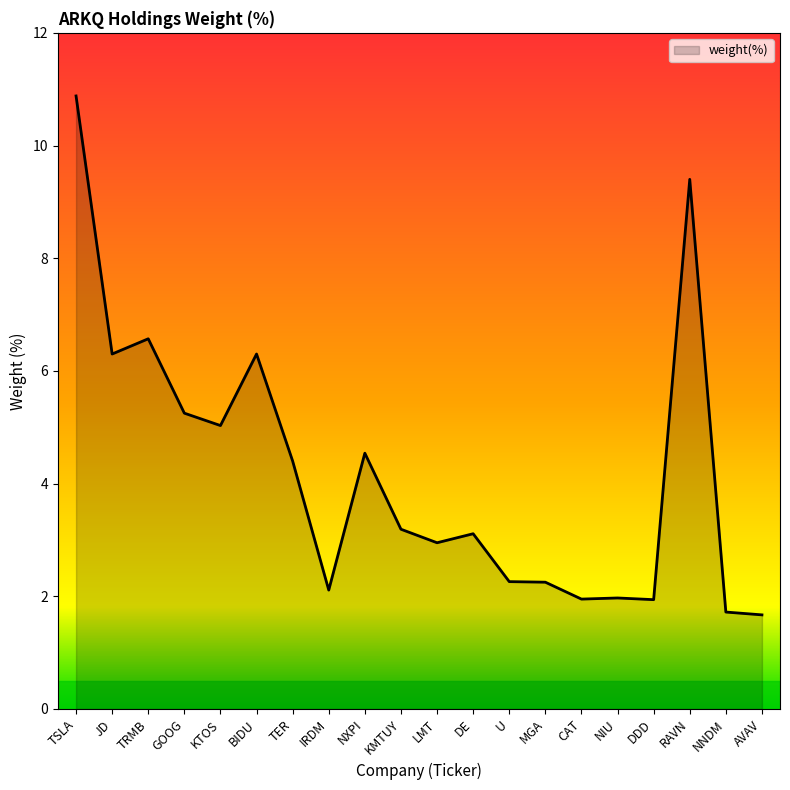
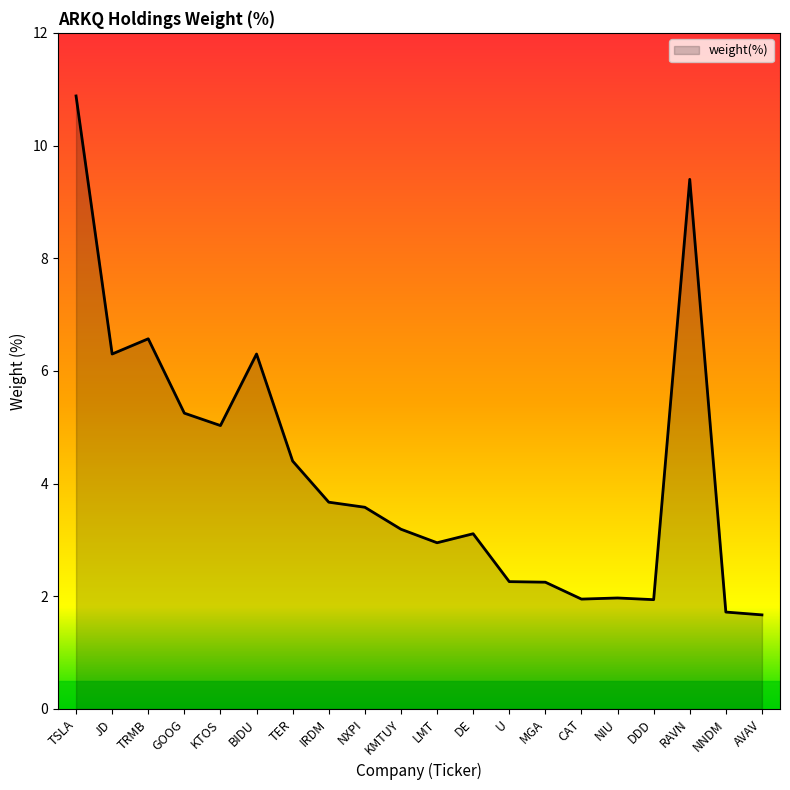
IRDM: 2.1 -> 3.7
NXPI: 4.5 -> 3.6
